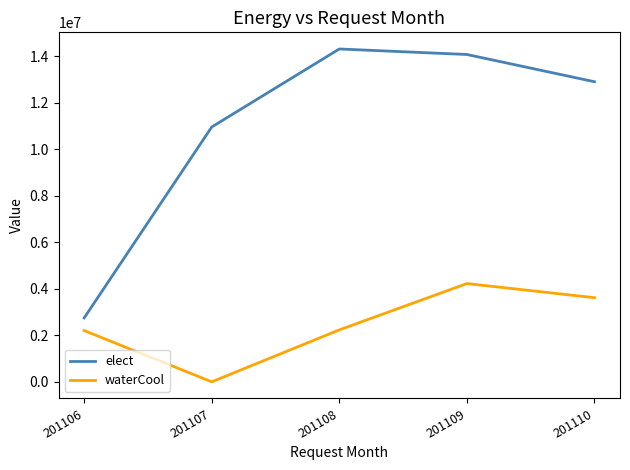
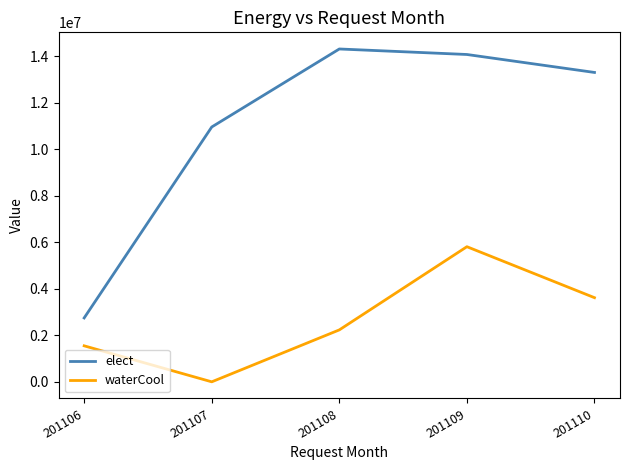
waterCool, 201106: 2200000 -> 1500000
waterCool, 201109: 4200000 -> 5800000
elect, 201110: 12900000 -> 13300000
